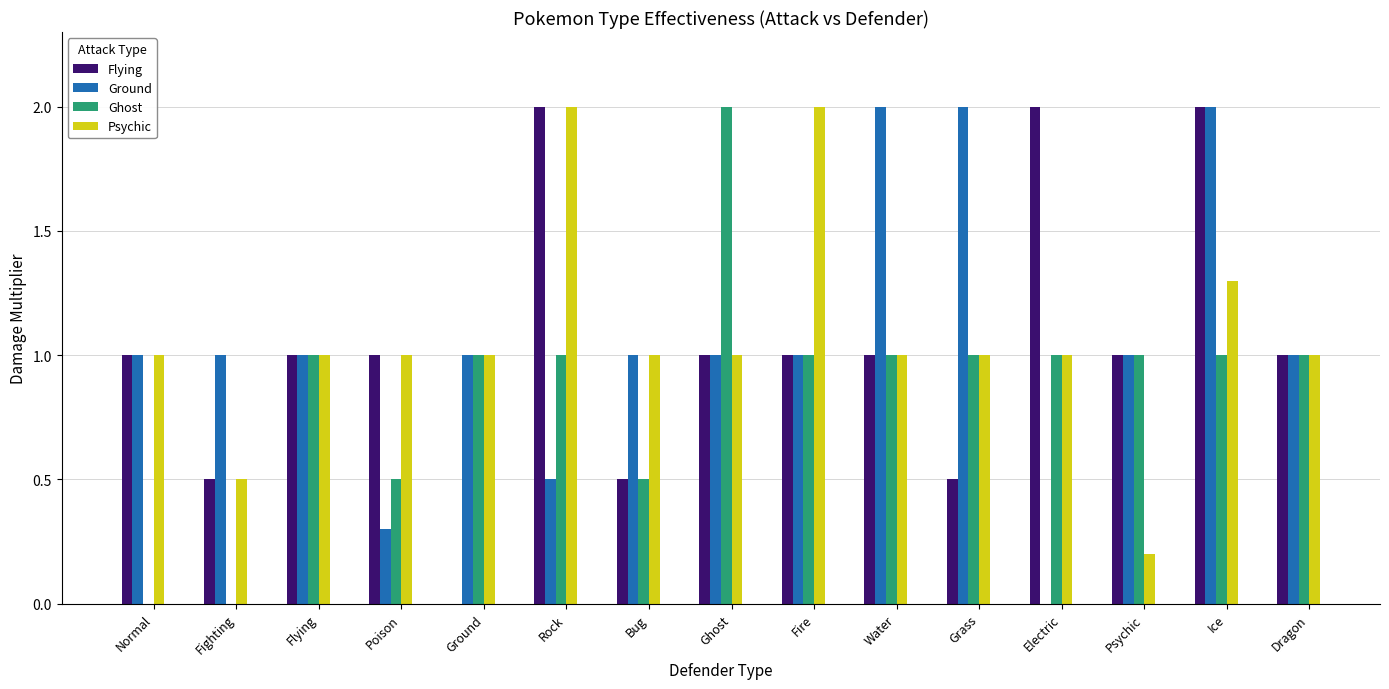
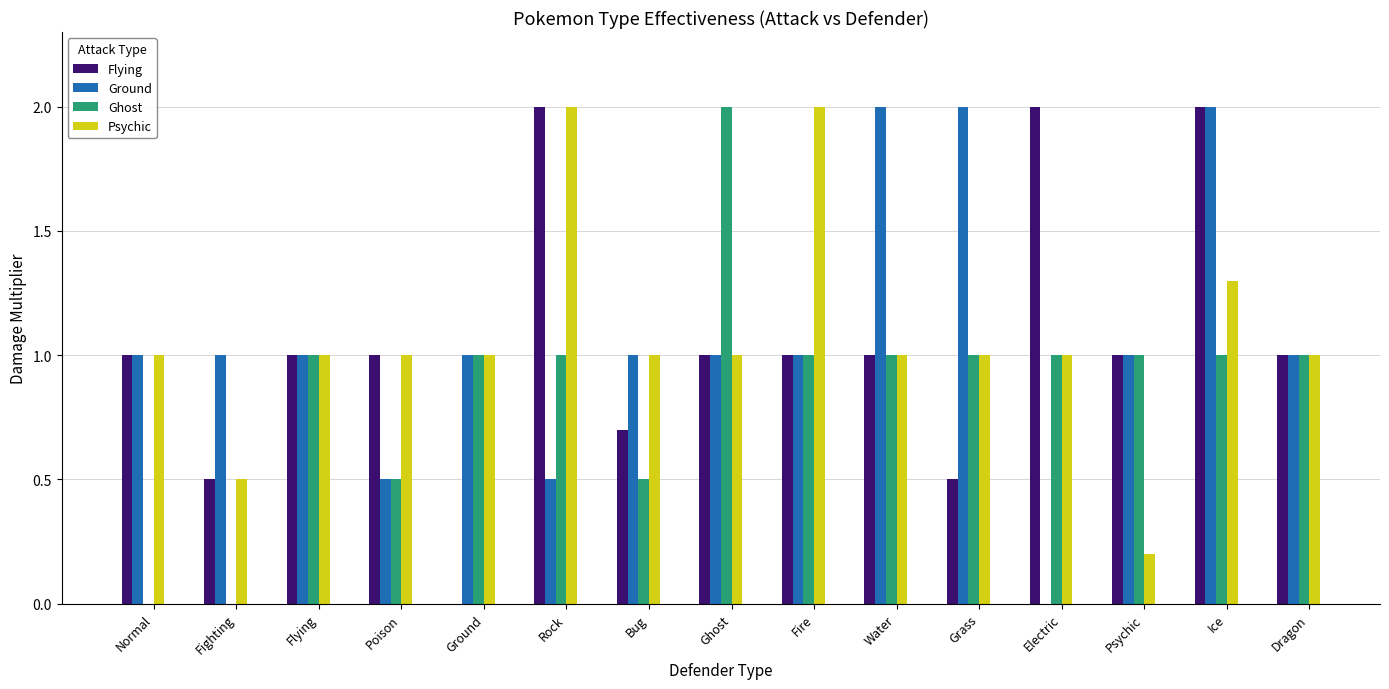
Ground, Poison: 0.3 -> 0.5
Flying, Bug: 0.5 -> 0.7
